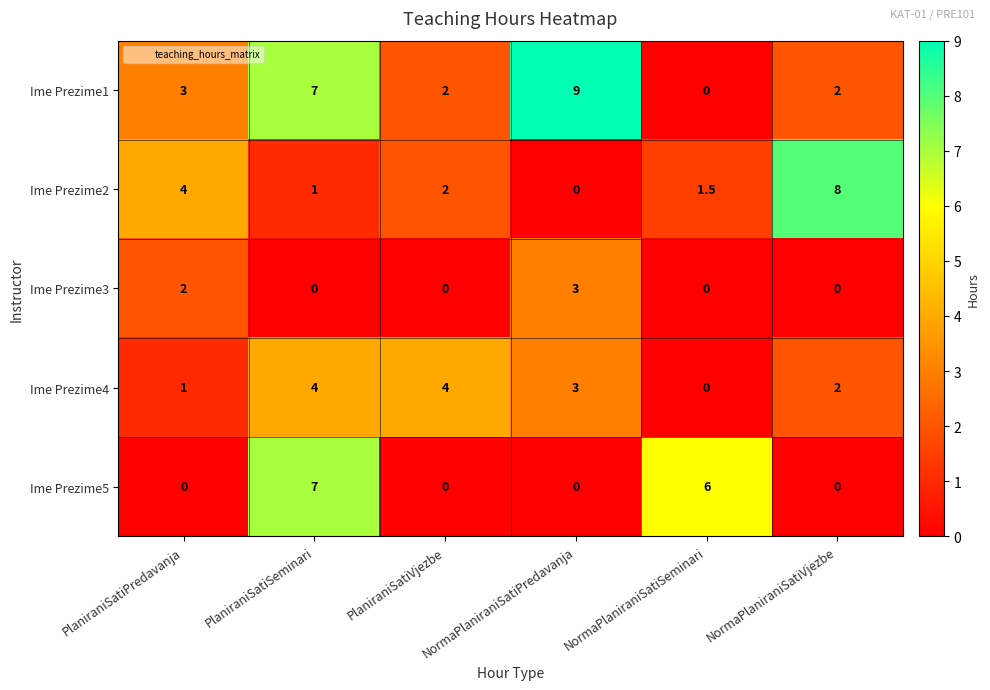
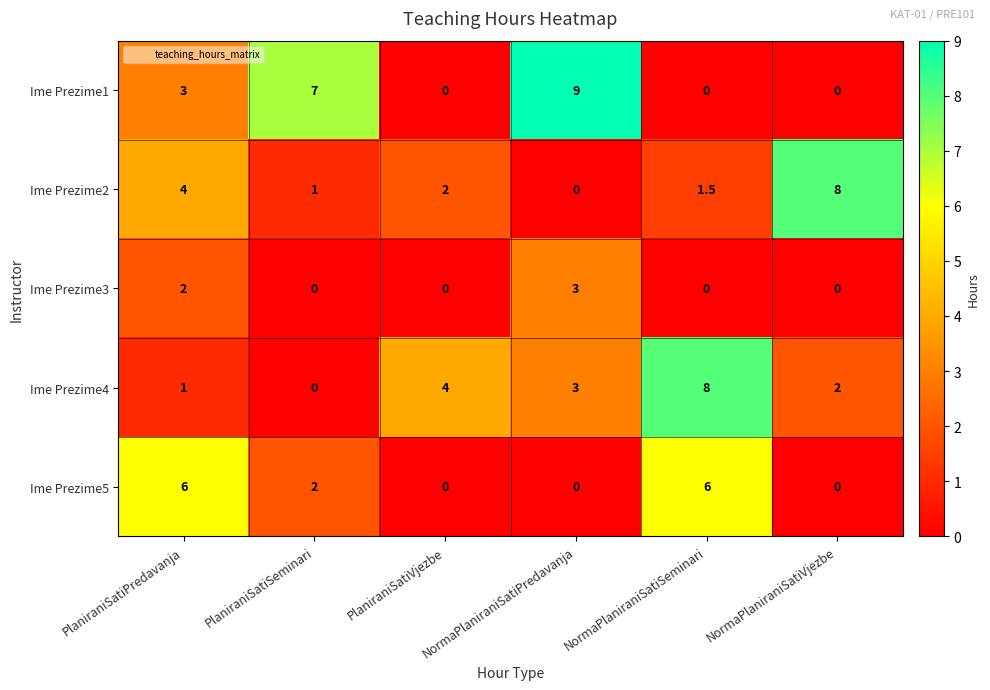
Ime Prezime1, PlaniraniSatiVjezbe: 2 -> 0
Ime Prezime1, NormaPlaniraniSatiVjezbe: 2 -> 0
Ime Prezime4, PlaniraniSatiSeminari: 4 -> 0
Ime Prezime4, NormaPlaniraniSatiSeminari: 0 -> 8
Ime Prezime5, PlaniraniSatiPredavanja: 0 -> 6
Ime Prezime5, PlaniraniSatiSeminari: 7 -> 2
